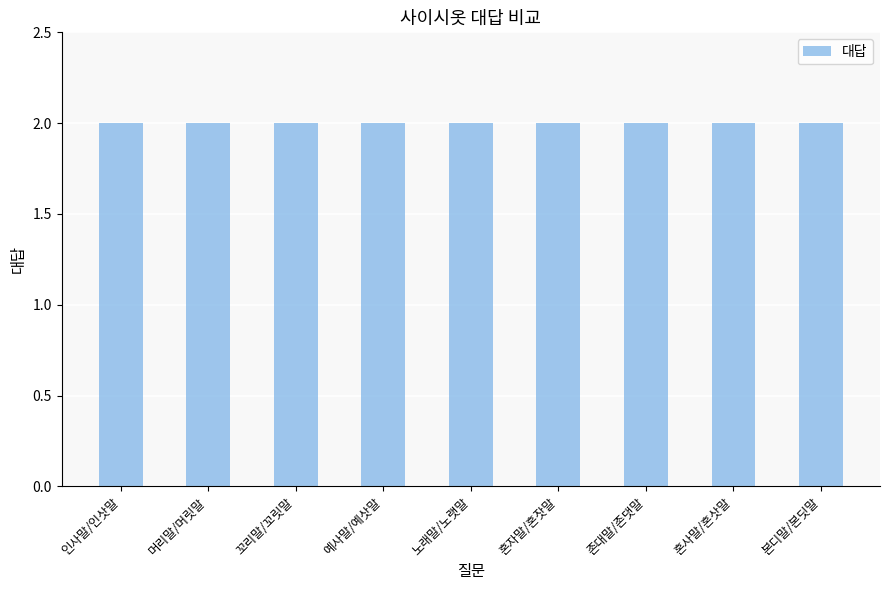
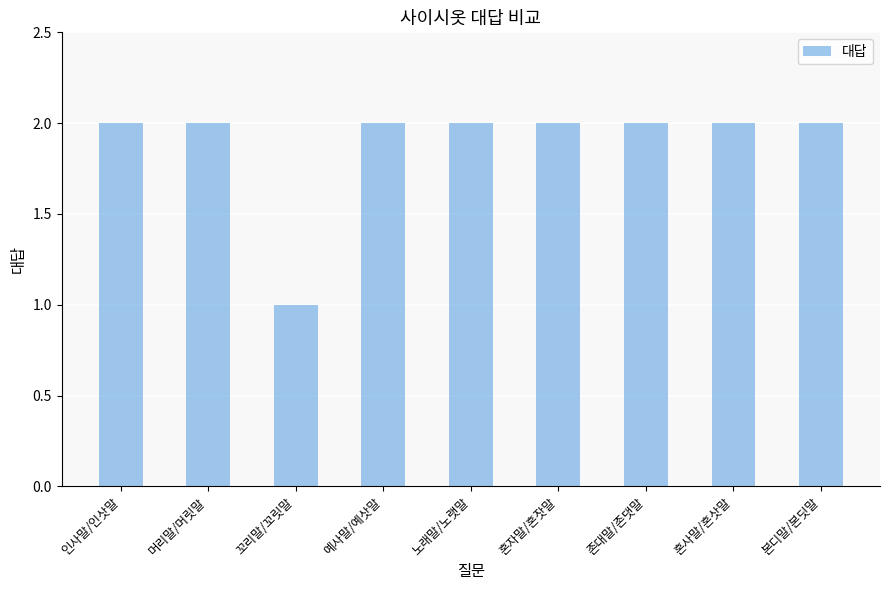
꼬리말/꼬릿말: 2 -> 1
